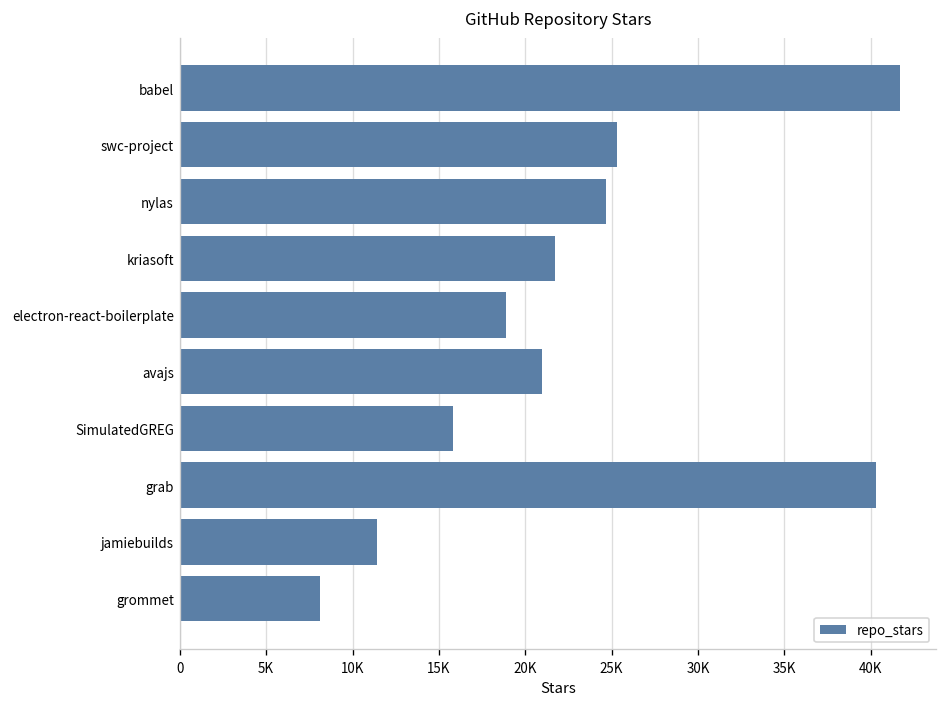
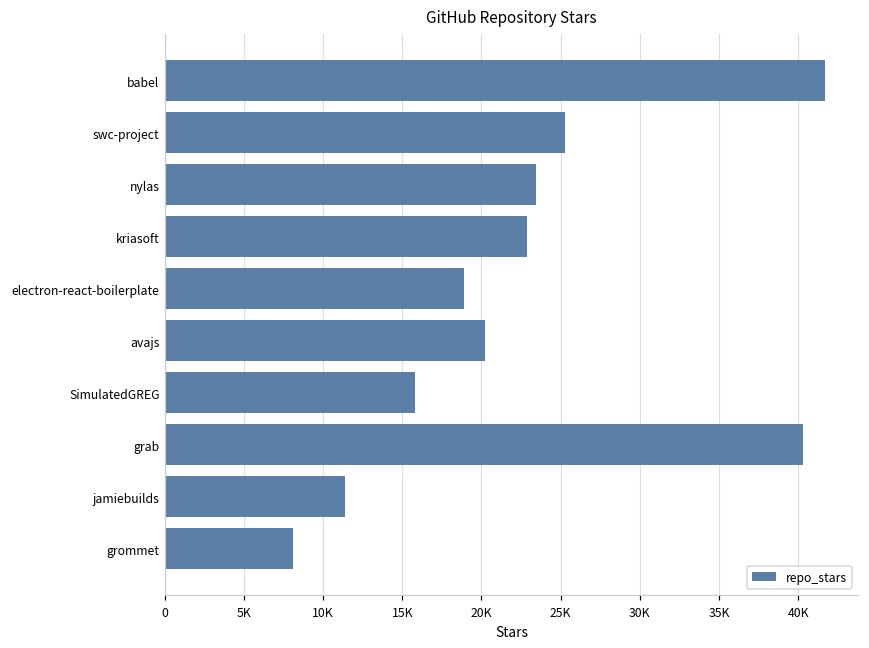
nylas: 24700 -> 23400
kriasoft: 21700 -> 22900
avajs: 21000 -> 20200
